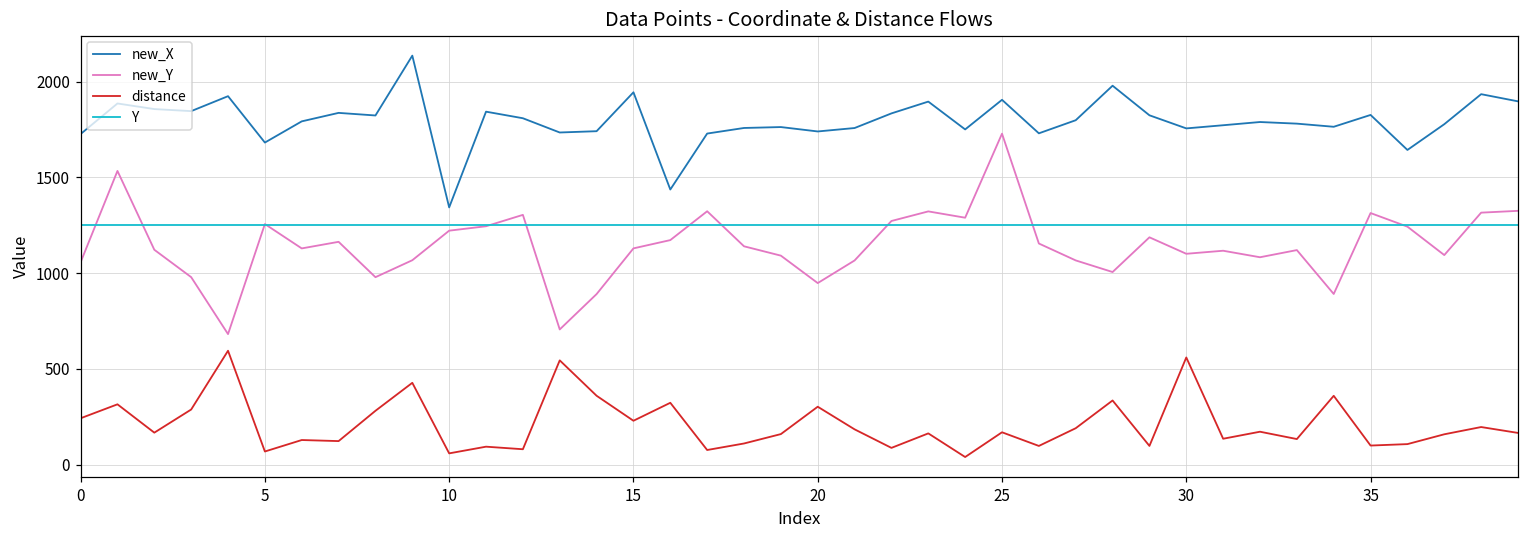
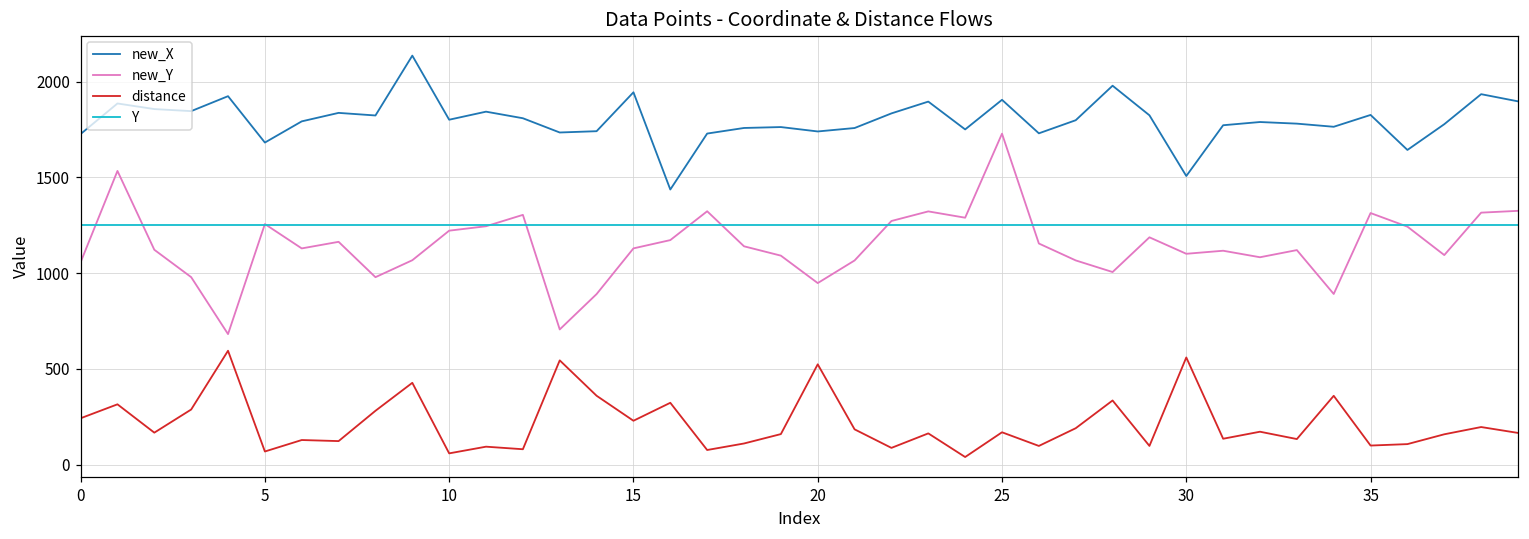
new_X, 10: 1340 -> 1800
distance, 20: 300 -> 520
new_X, 30: 1760 -> 1510
